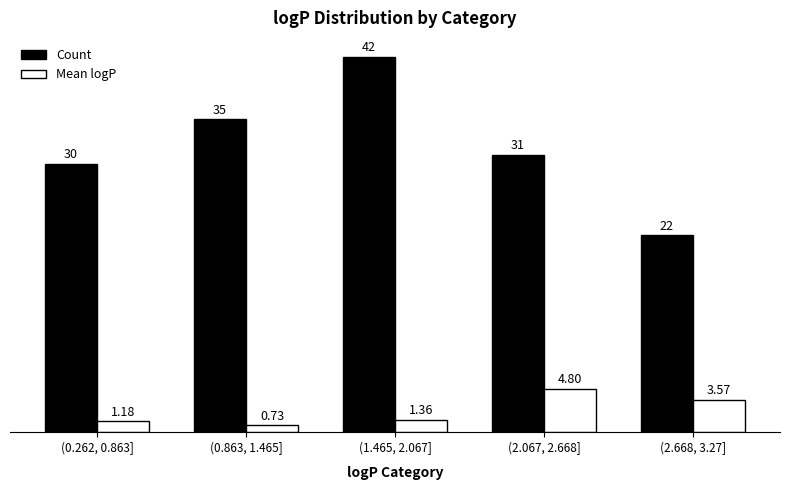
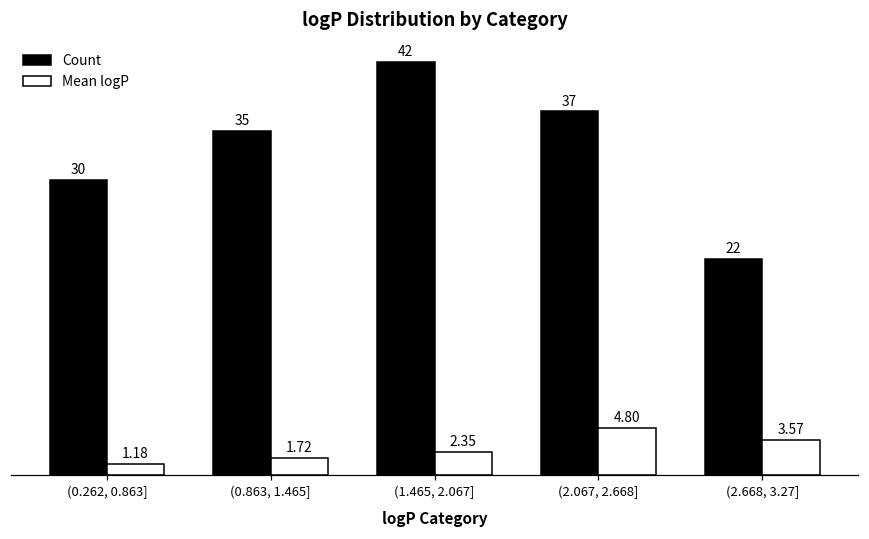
Mean logP, (0.863, 1.465]: 0.73 -> 1.72
Mean logP, (1.465, 2.067]: 1.36 -> 2.35
Count, (2.067, 2.668]: 31 -> 37
